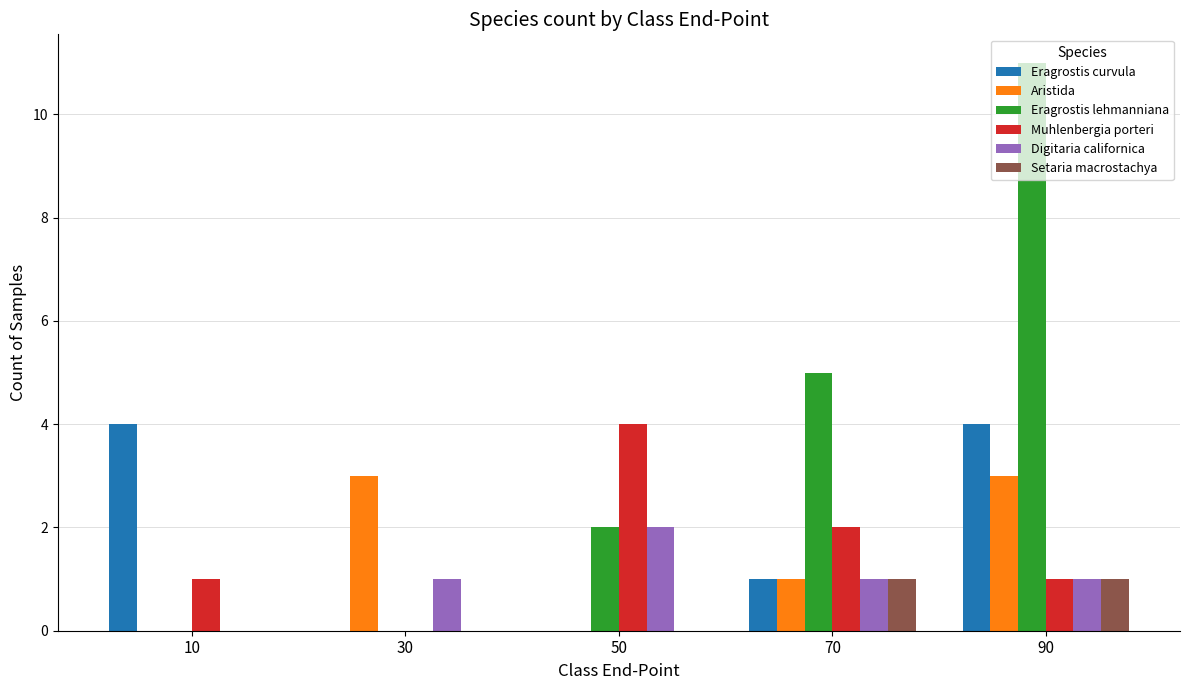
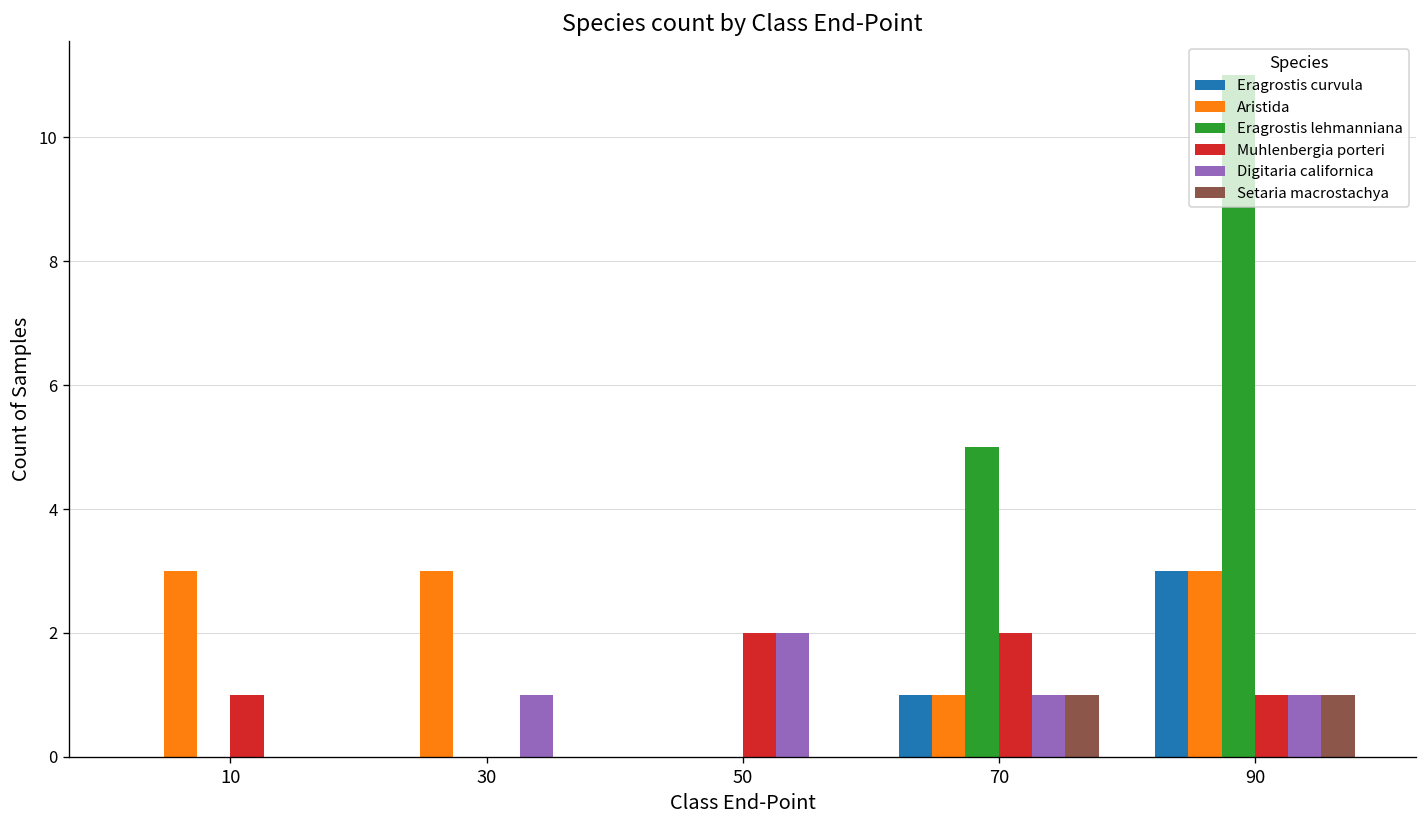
Eragrostis curvula, 10: 4 -> 0
Aristida, 10: 0 -> 3
Eragrostis lehmanniana, 50: 2 -> 0
Muhlenbergia porteri, 50: 4 -> 2
Eragrostis curvula, 90: 4 -> 3
